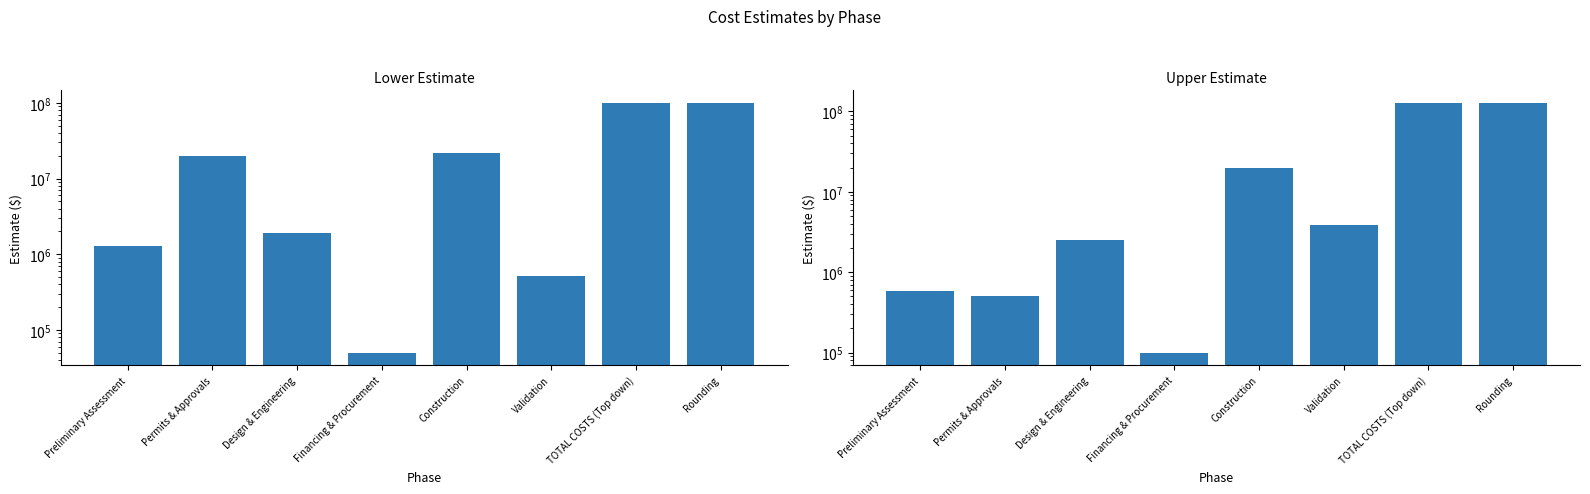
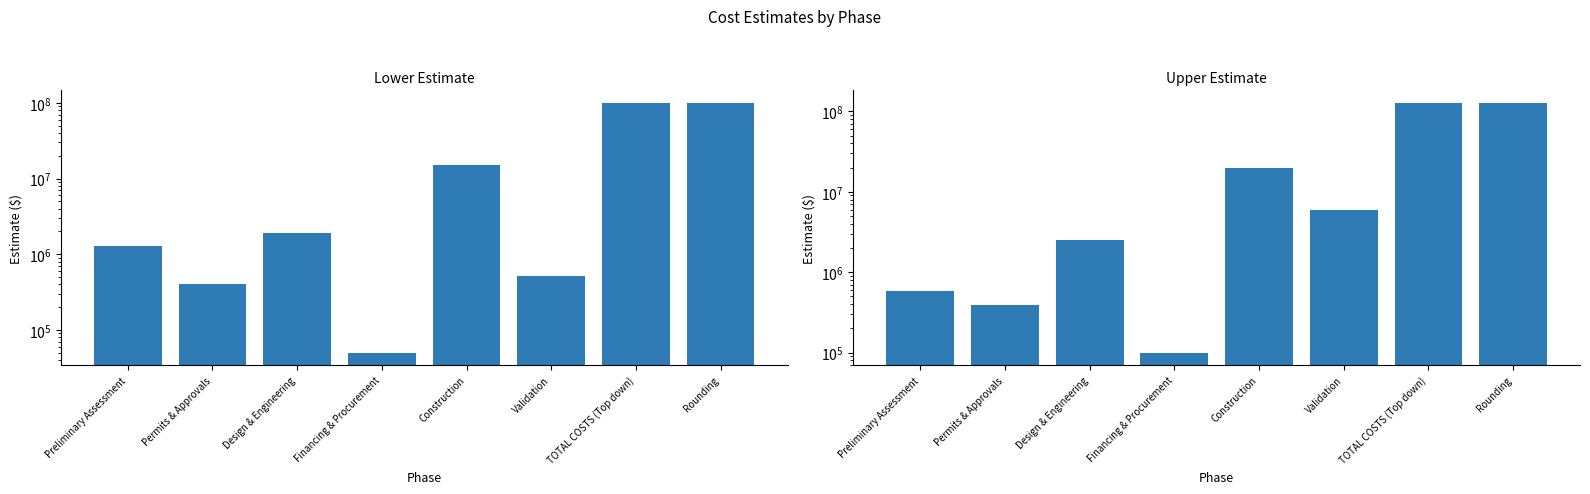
Lower Estimate, Permits & Approvals: 20000000 -> 400000
Lower Estimate, Construction: 22000000 -> 15000000
Upper Estimate, Permits & Approvals: 500000 -> 400000
Upper Estimate, Validation: 4000000 -> 6000000
